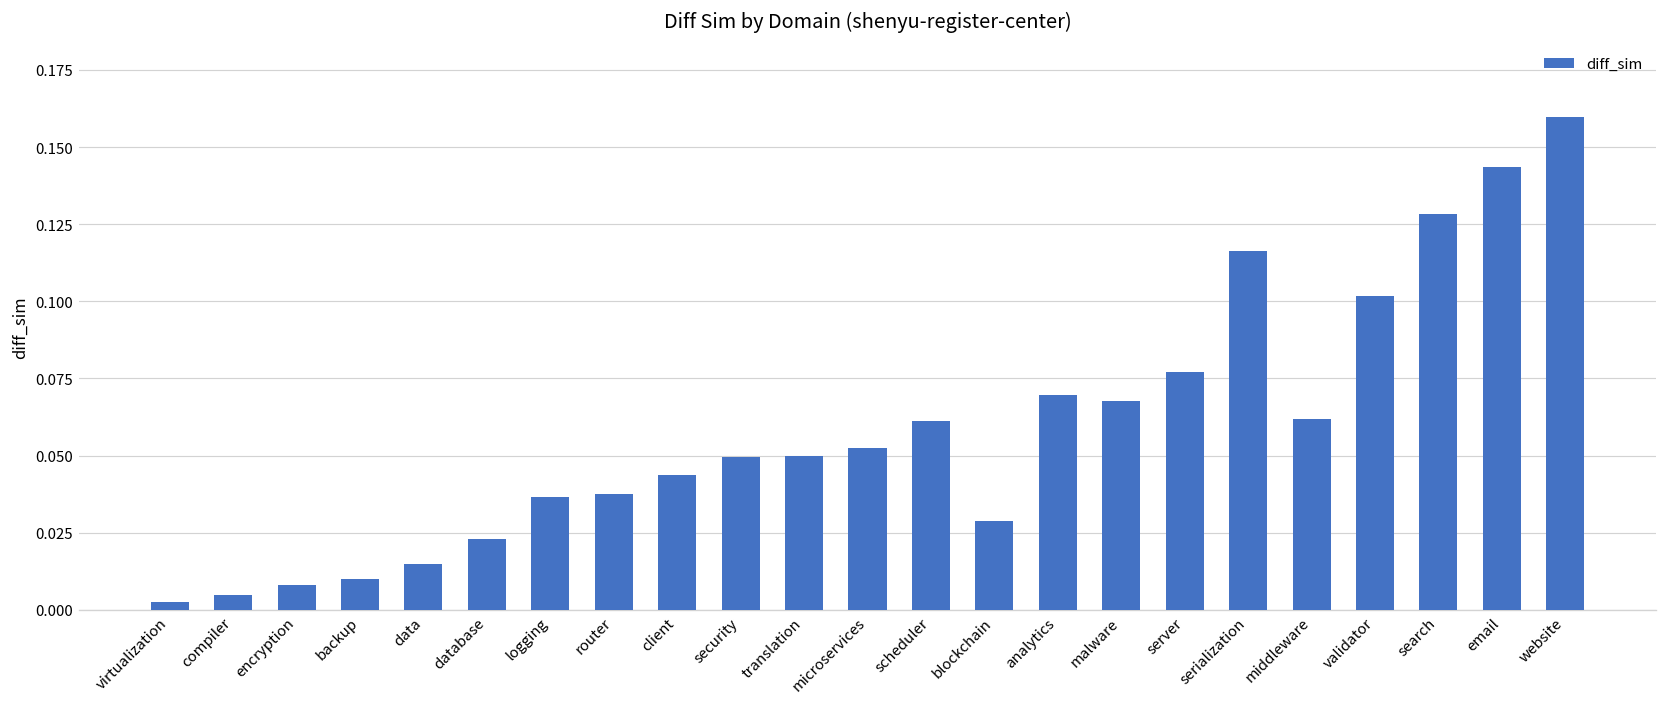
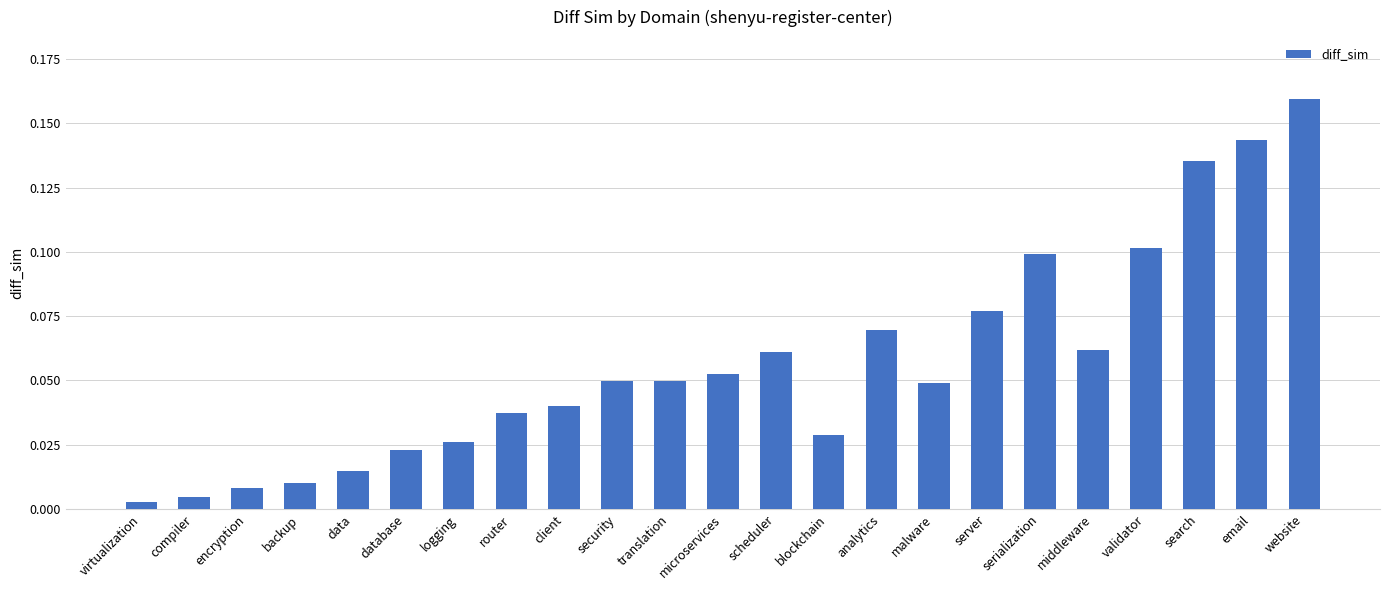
logging: 0.037 -> 0.026
client: 0.044 -> 0.040
malware: 0.068 -> 0.049
serialization: 0.116 -> 0.099
search: 0.128 -> 0.136
